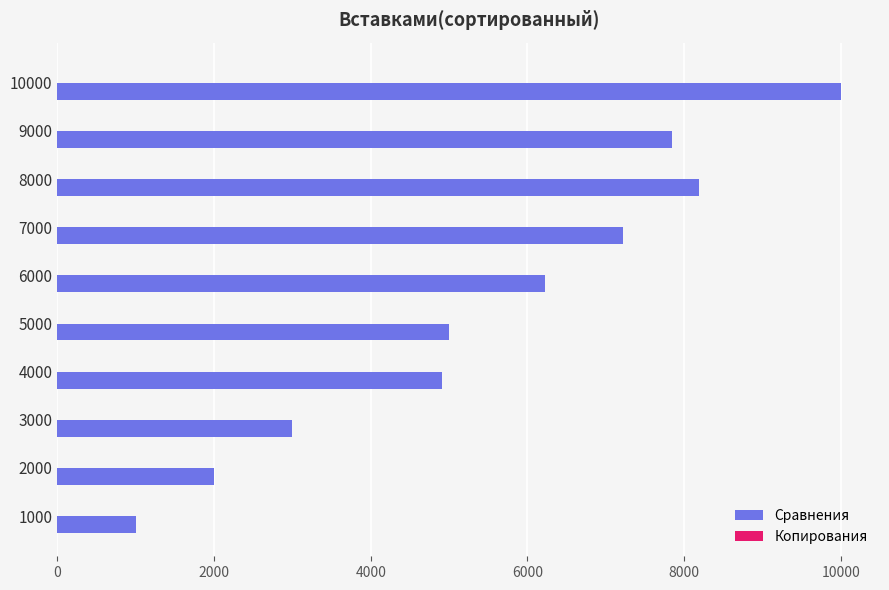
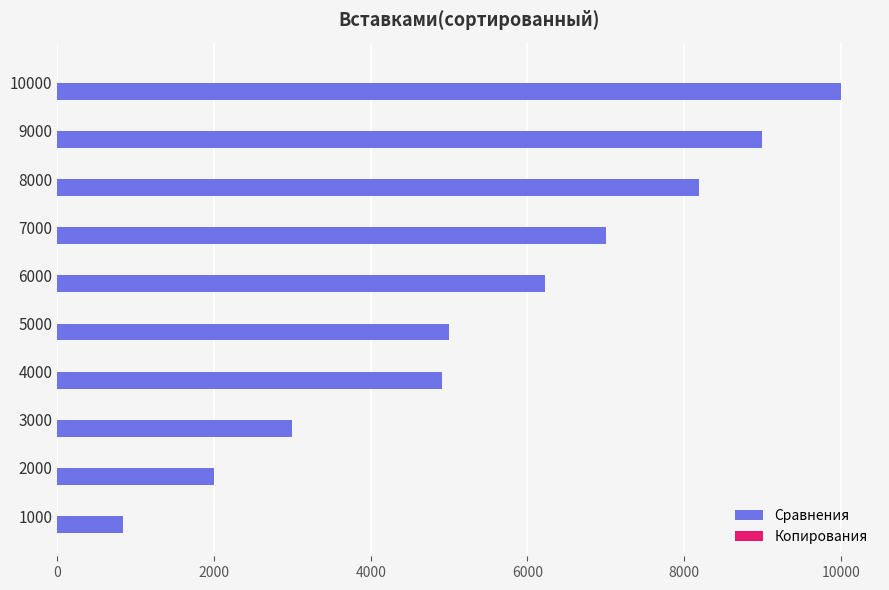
Сравнения, 9000: 7800 -> 9000
Сравнения, 7000: 7200 -> 7000
Сравнения, 1000: 1000 -> 800
